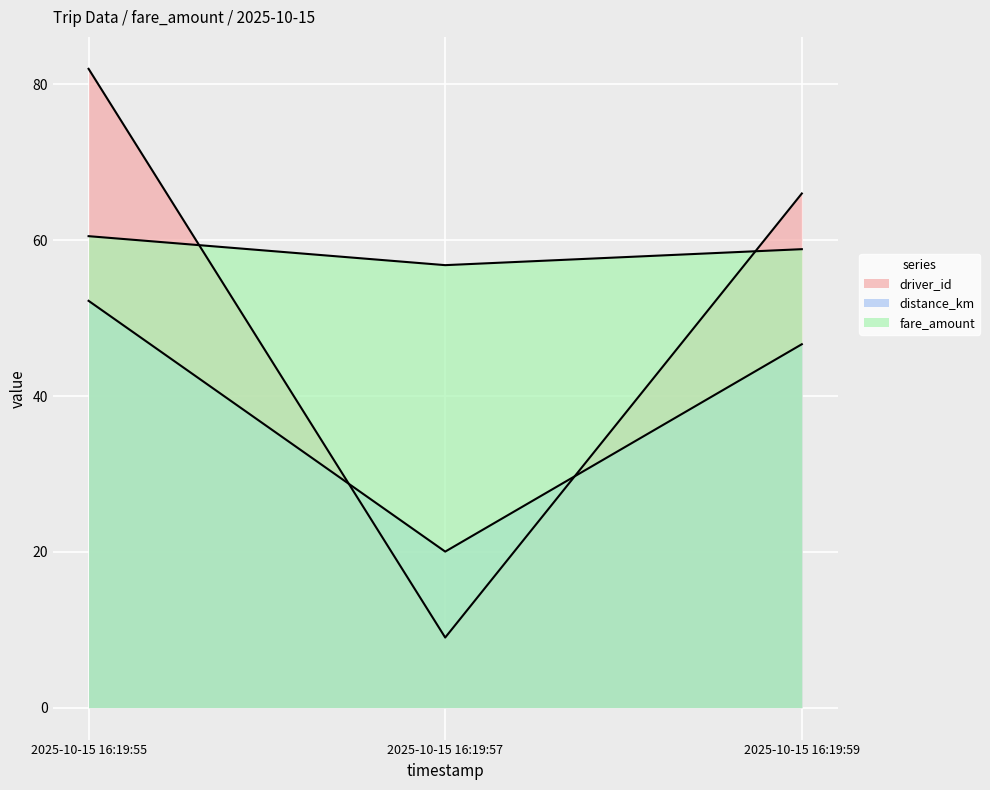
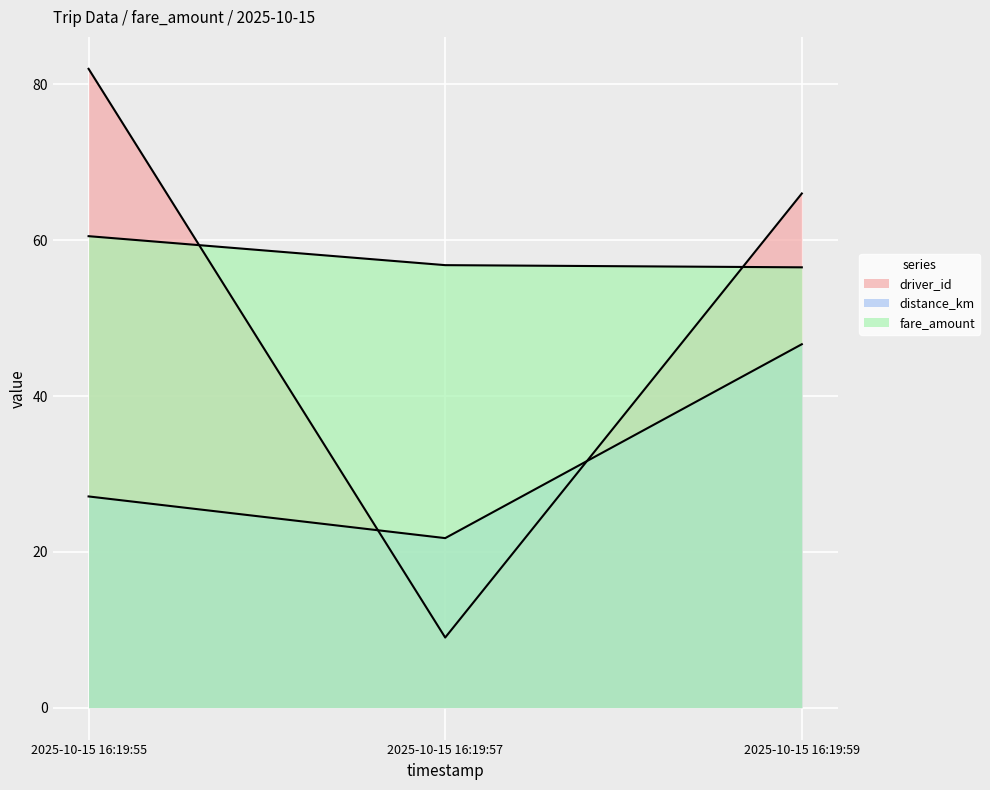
distance_km, 2025-10-15 16:19:55: 52 -> 27
distance_km, 2025-10-15 16:19:57: 20 -> 22
fare_amount, 2025-10-15 16:19:59: 59 -> 57
